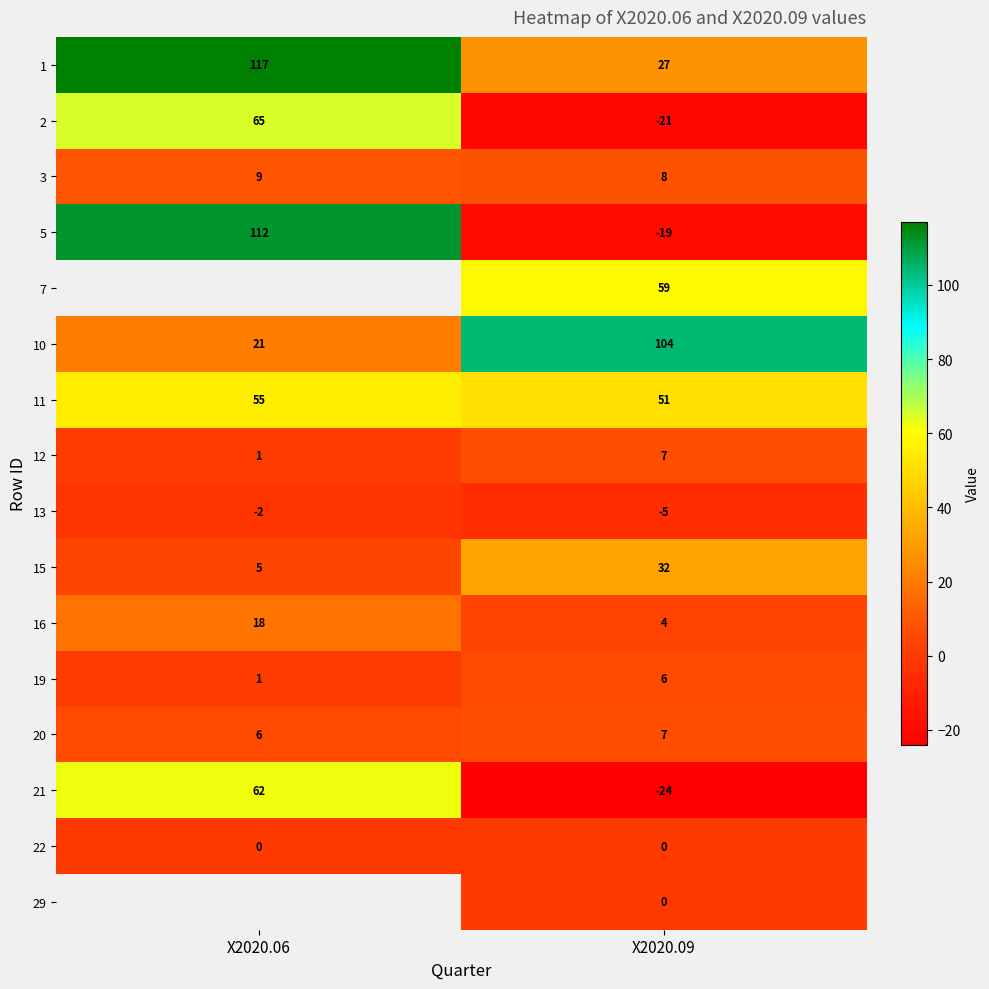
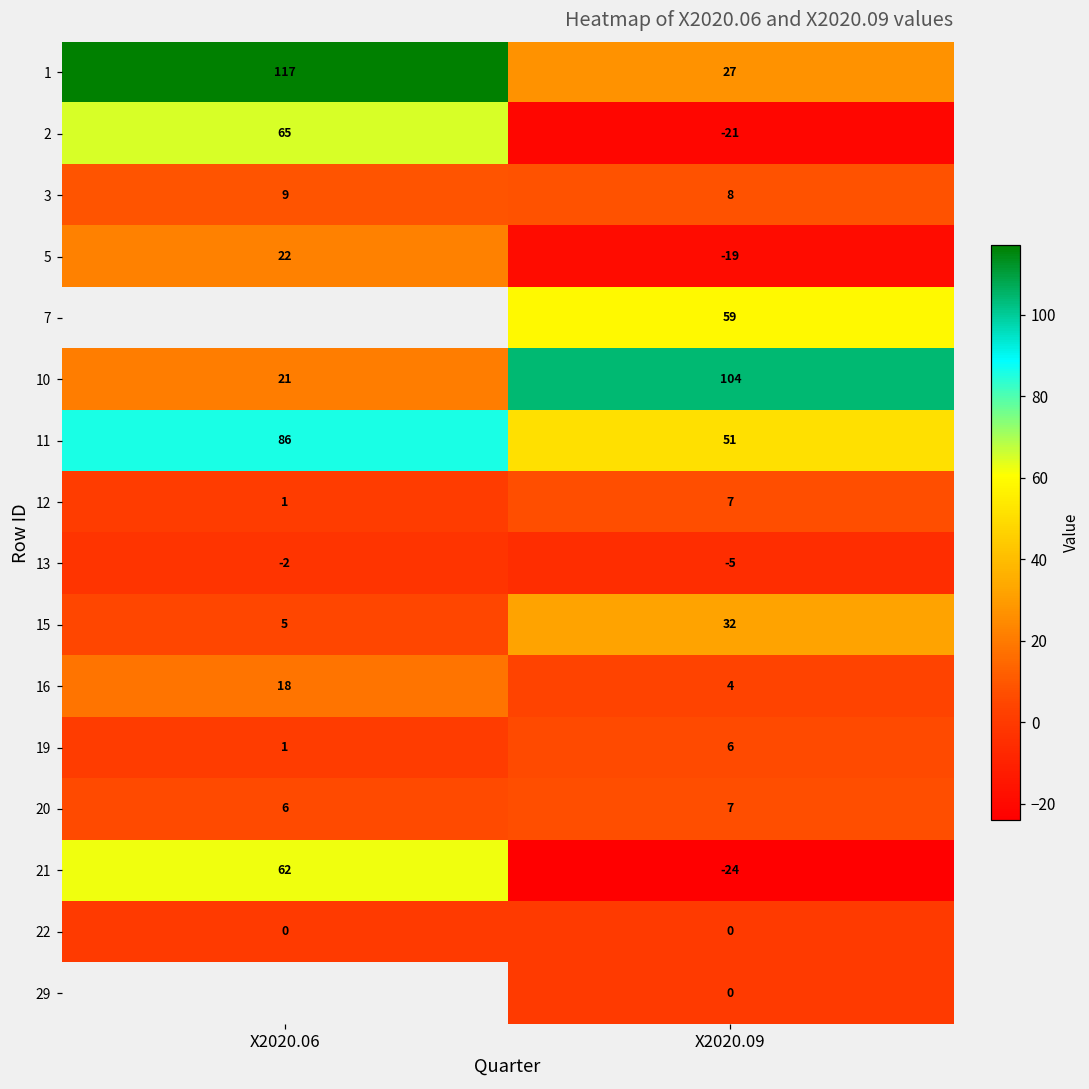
5, X2020.06: 112 -> 22
11, X2020.06: 55 -> 86
